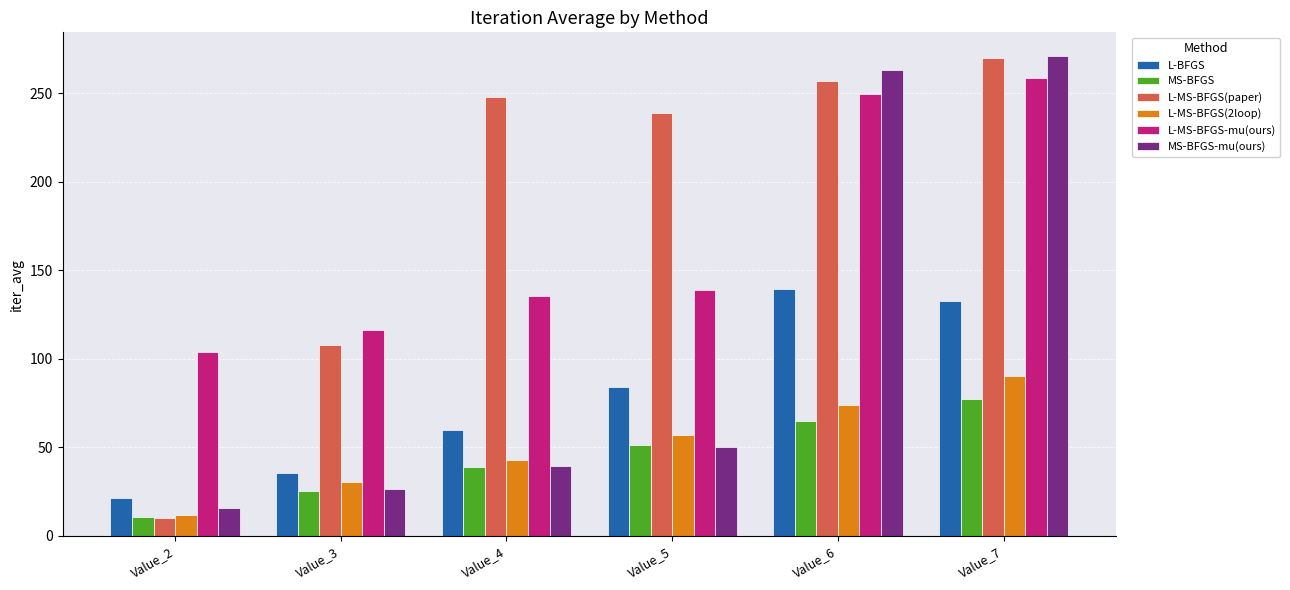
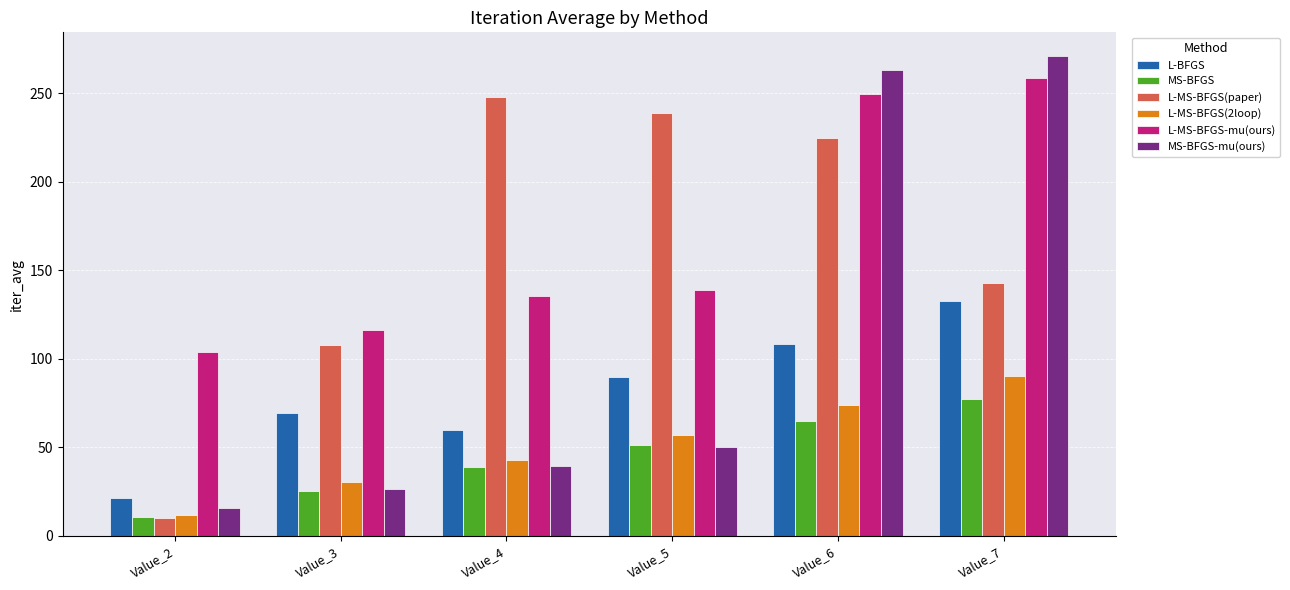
L-BFGS, Value_3: 36 -> 70
L-BFGS, Value_5: 84 -> 90
L-BFGS, Value_6: 140 -> 108
L-MS-BFGS(paper), Value_6: 257 -> 225
L-MS-BFGS(paper), Value_7: 270 -> 143
